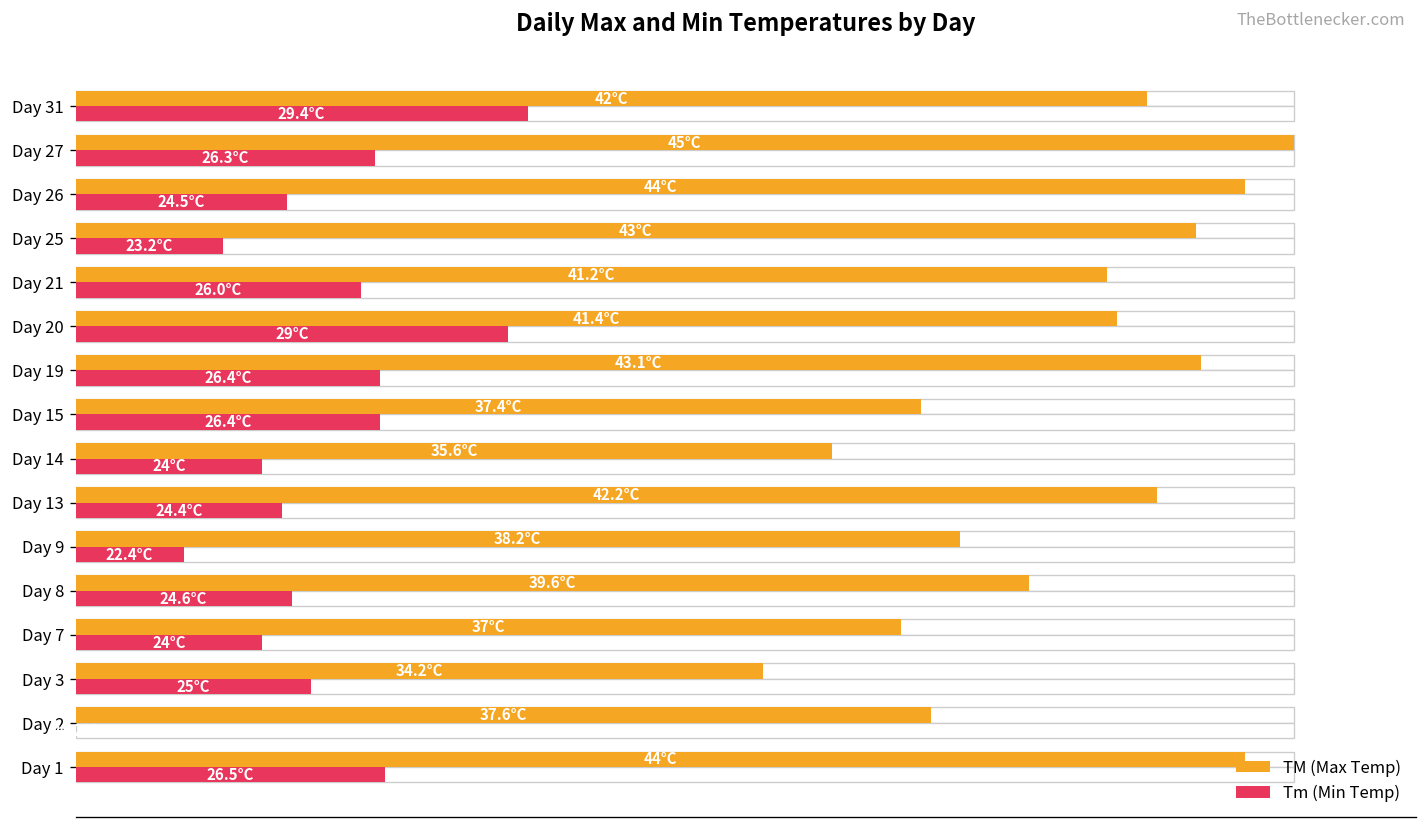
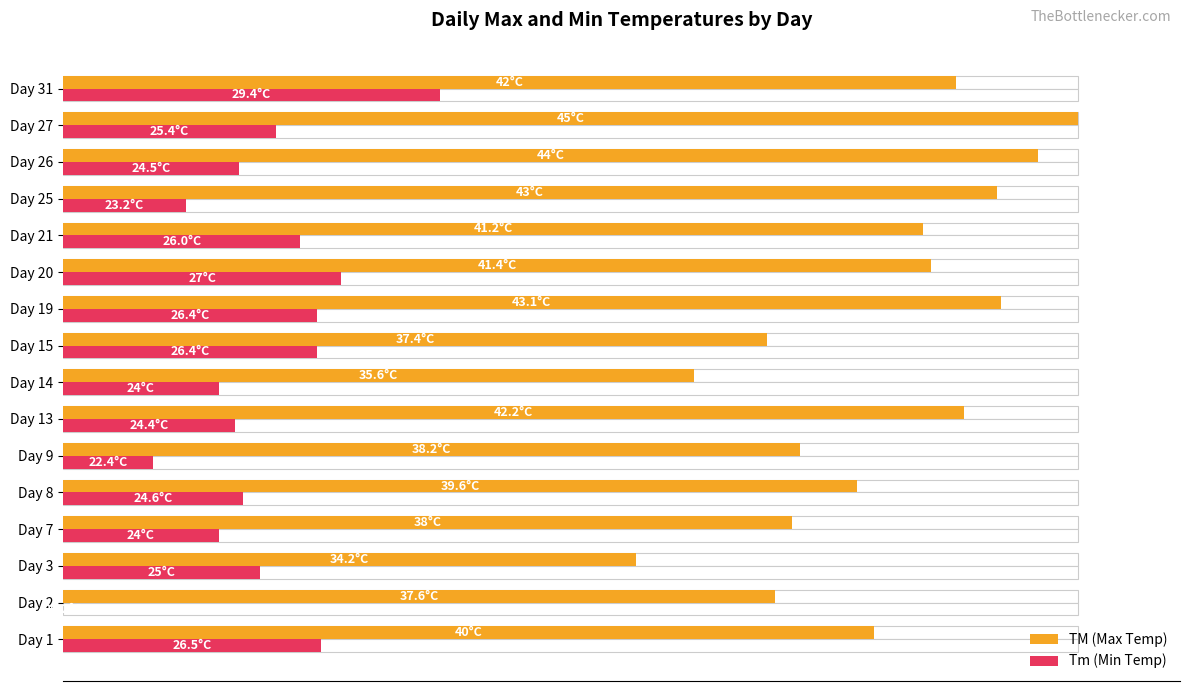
Tm (Min Temp), Day 27: 26.3°C -> 25.4°C
Tm (Min Temp), Day 20: 29°C -> 27°C
TM (Max Temp), Day 7: 37°C -> 38°C
TM (Max Temp), Day 1: 44°C -> 40°C
